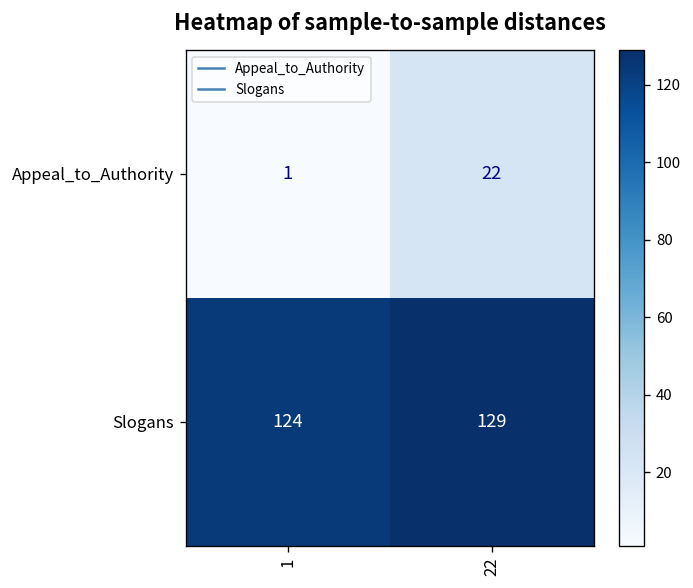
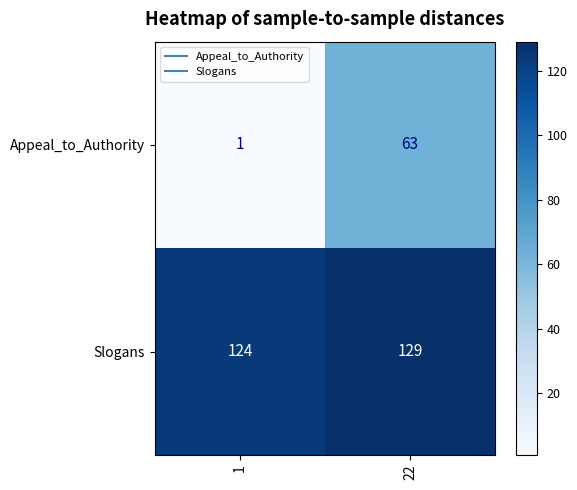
Appeal_to_Authority, 22: 22 -> 63
